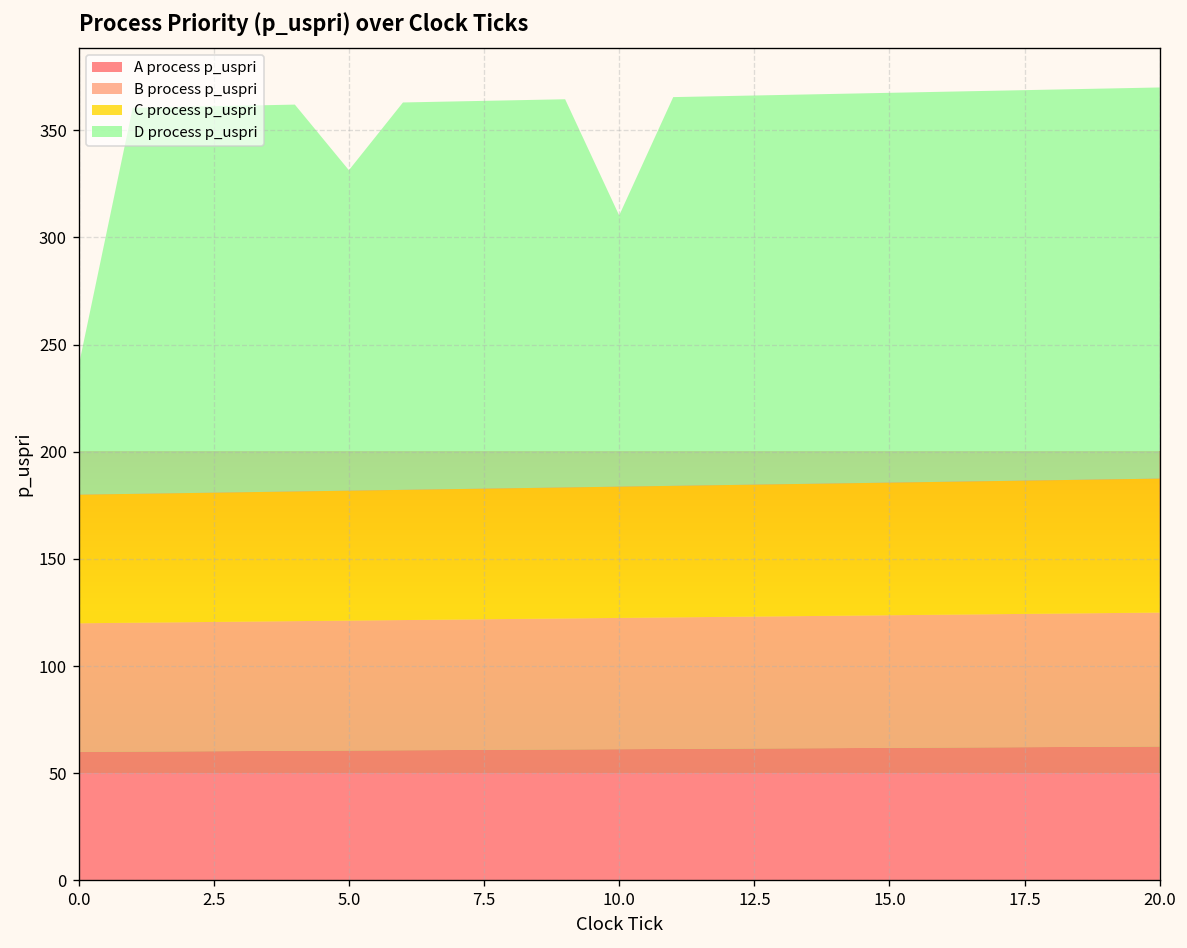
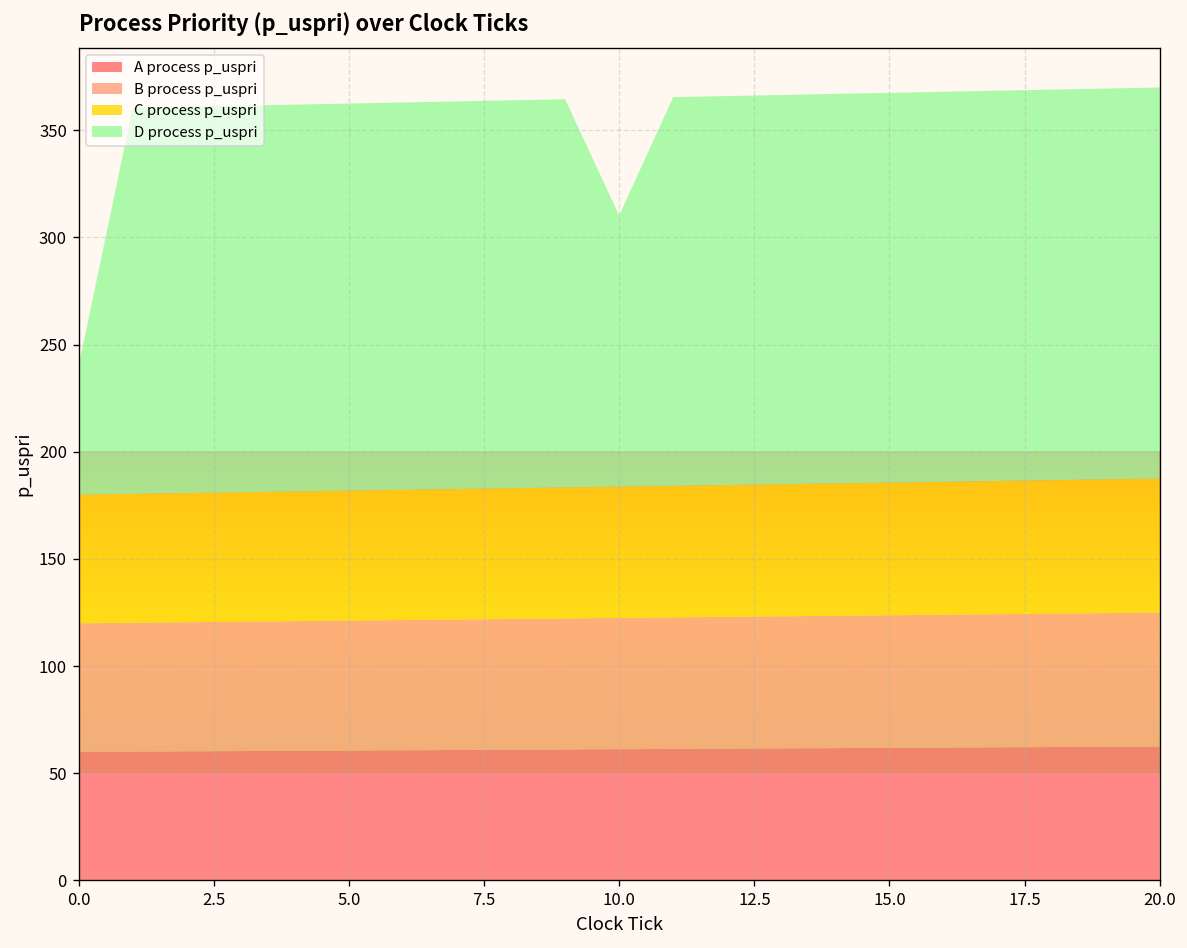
D process p_uspri, 5.0: 150 -> 181
